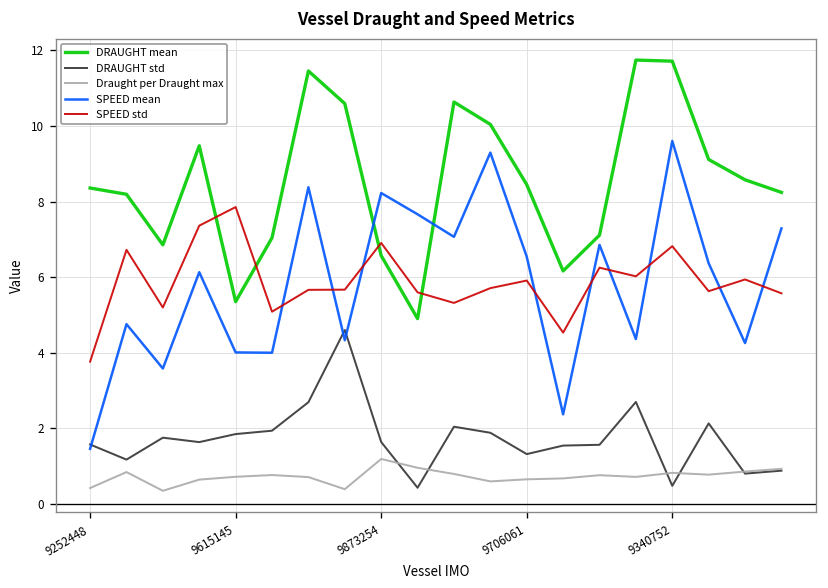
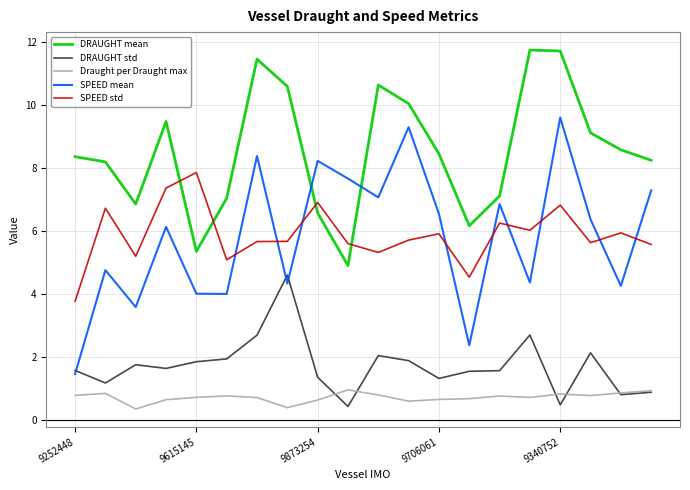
Draught per Draught max, 9252448: 0.4 -> 0.8
DRAUGHT std, 9873254: 1.6 -> 1.4
Draught per Draught max, 9873254: 1.2 -> 0.6
